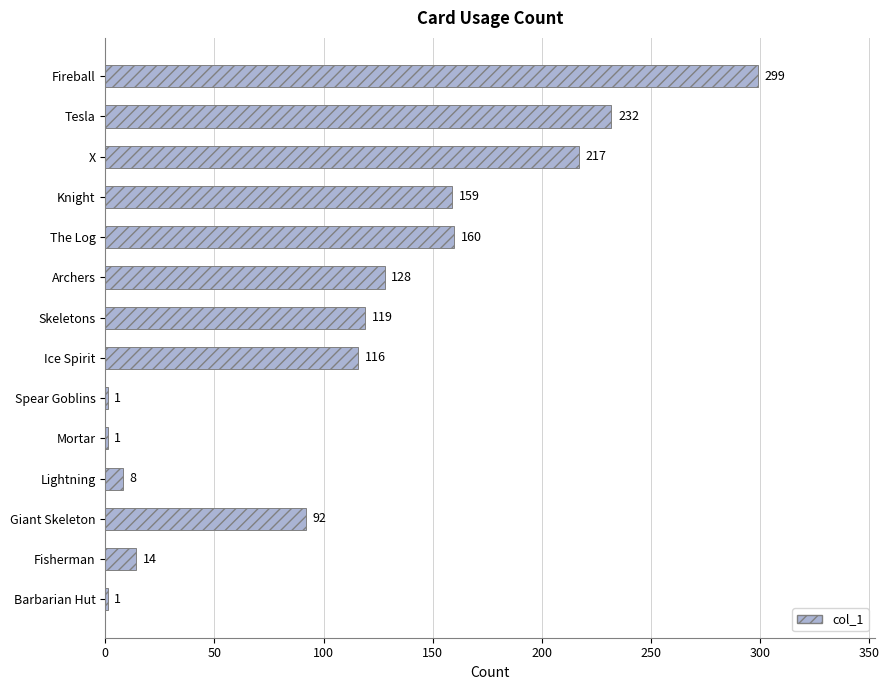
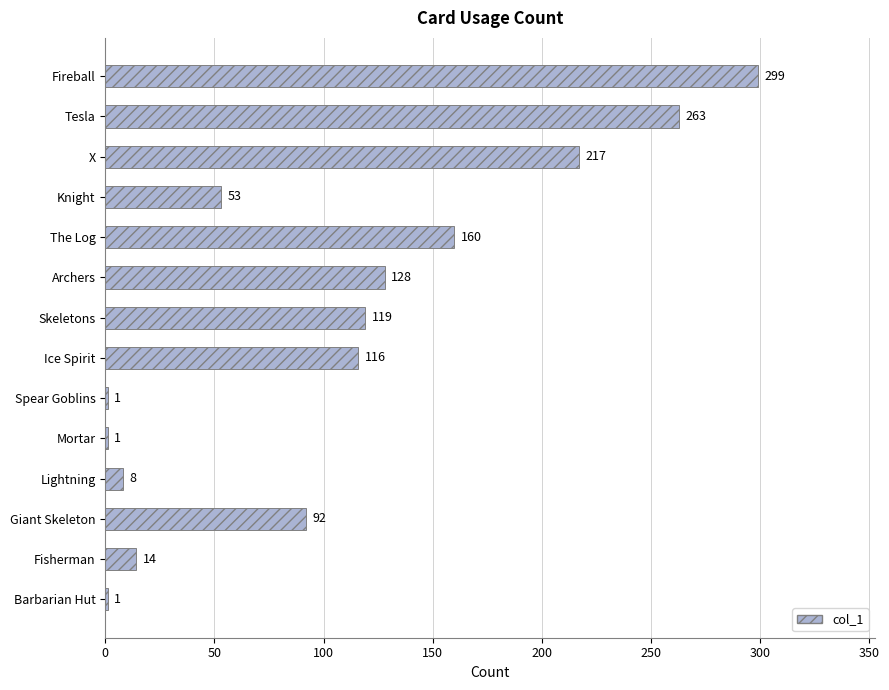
Tesla: 232 -> 263
Knight: 159 -> 53
